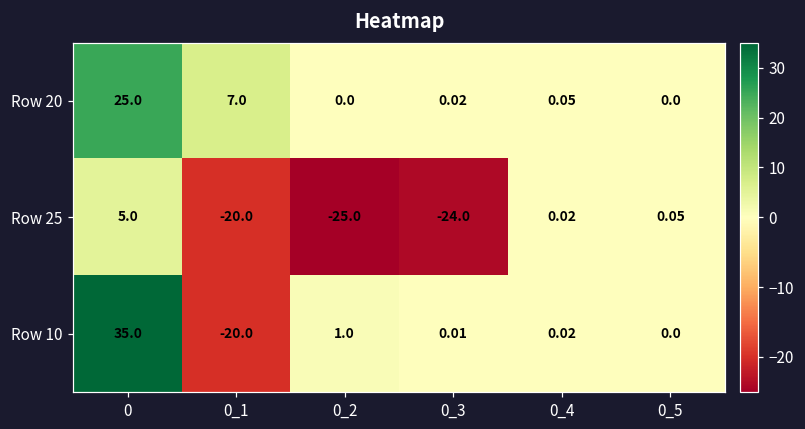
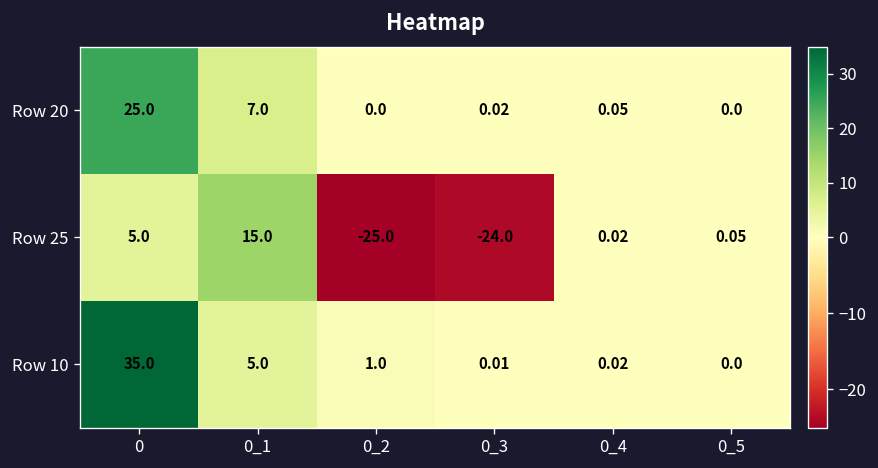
Row 25, 0_1: -20.0 -> 15.0
Row 10, 0_1: -20.0 -> 5.0
